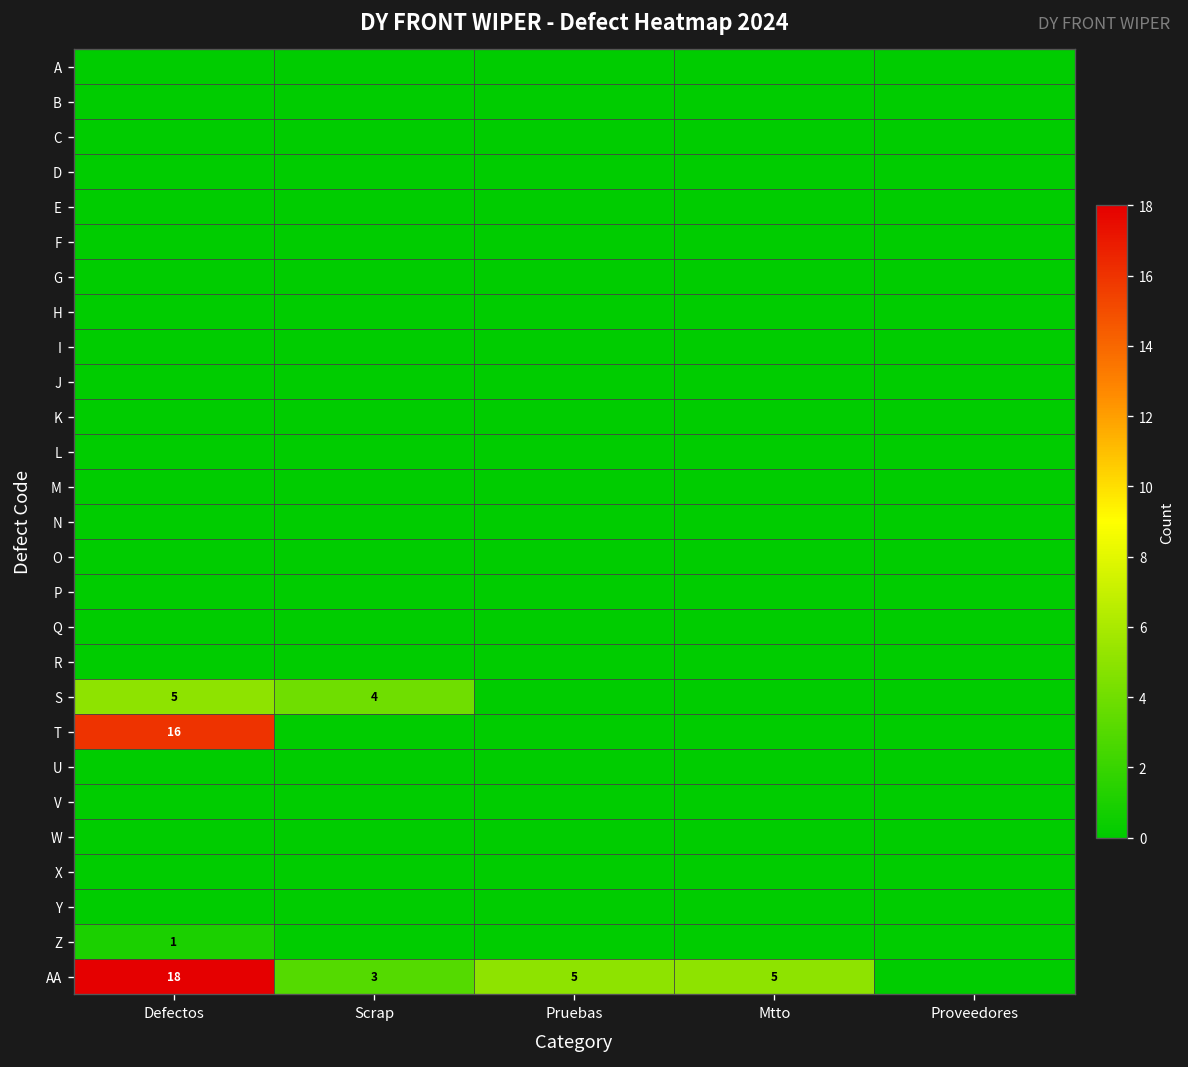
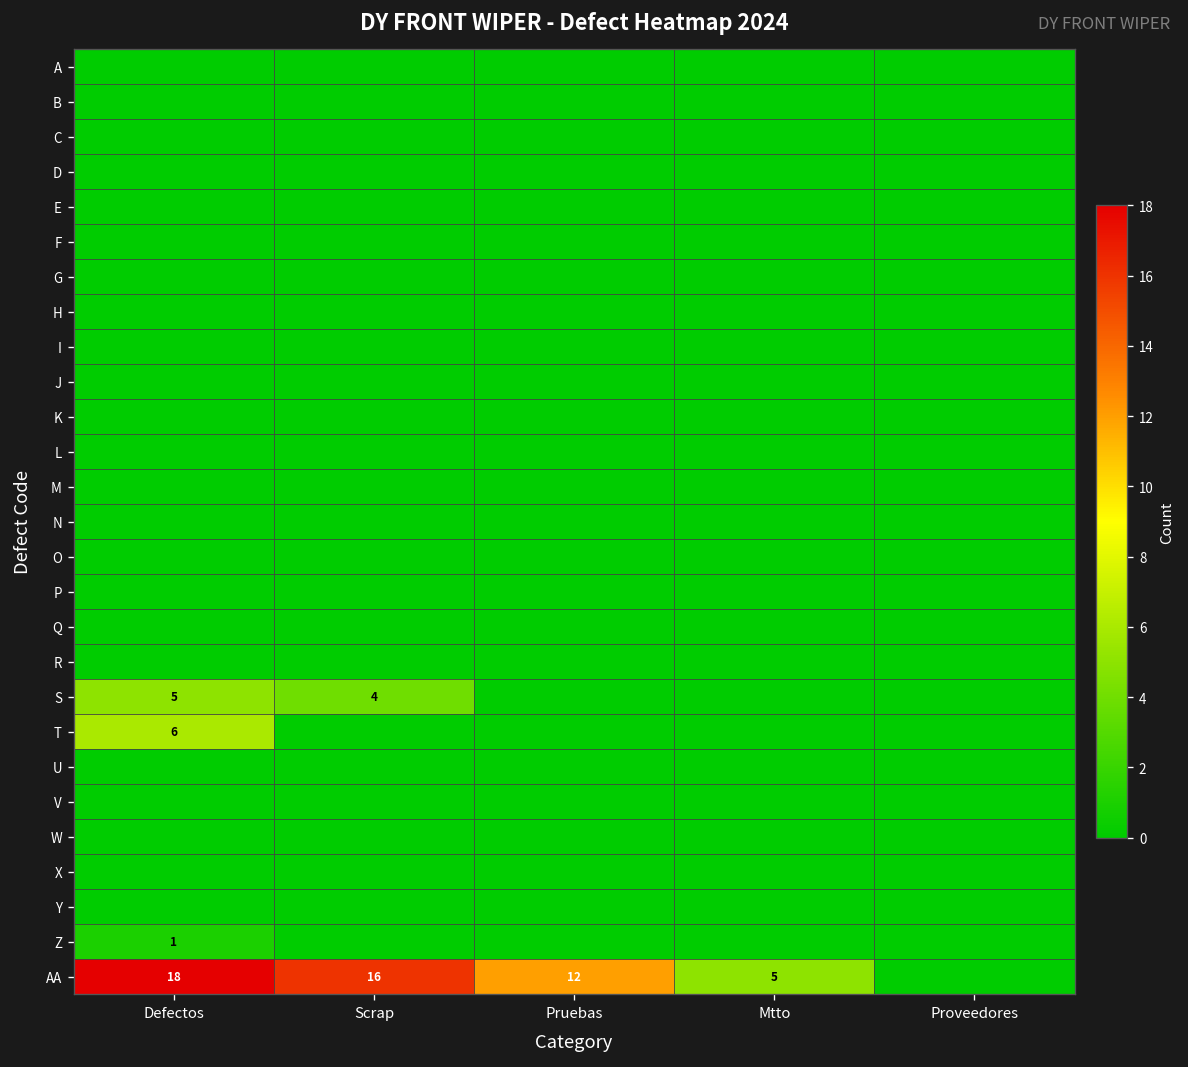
T, Defectos: 16 -> 6
AA, Scrap: 3 -> 16
AA, Pruebas: 5 -> 12
